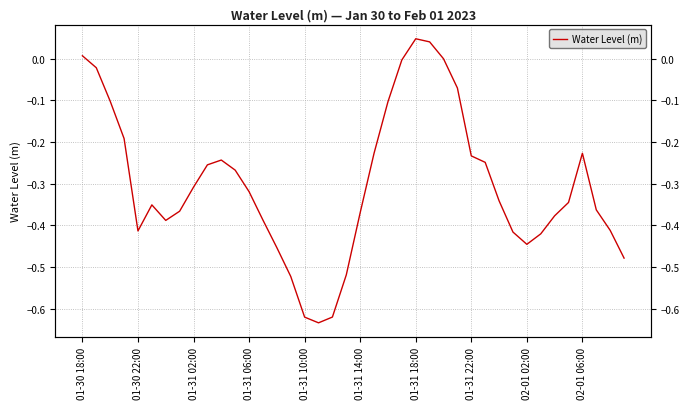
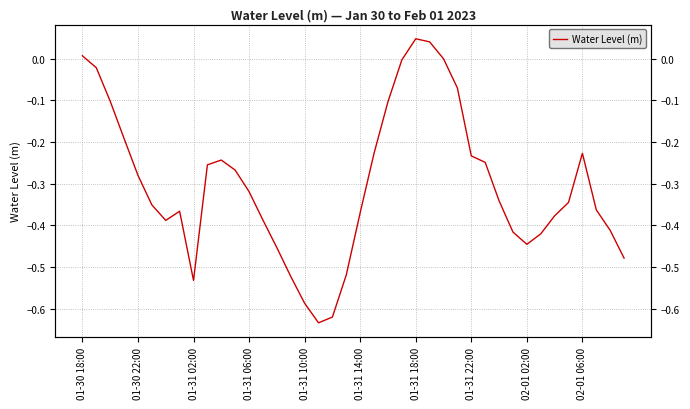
01-30 22:00: -0.41 -> -0.28
01-31 02:00: -0.31 -> -0.53
01-31 10:00: -0.62 -> -0.59
